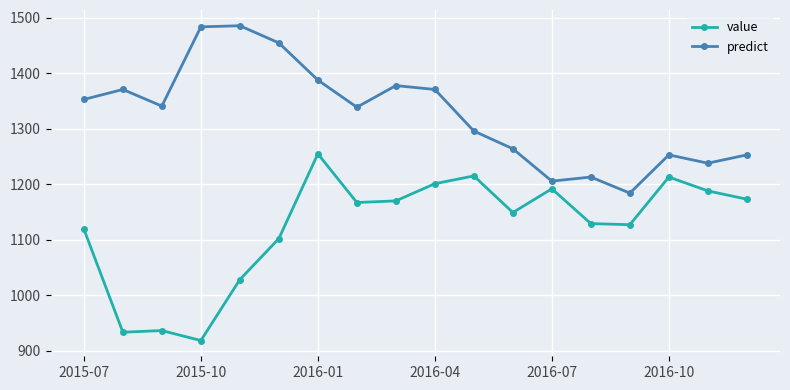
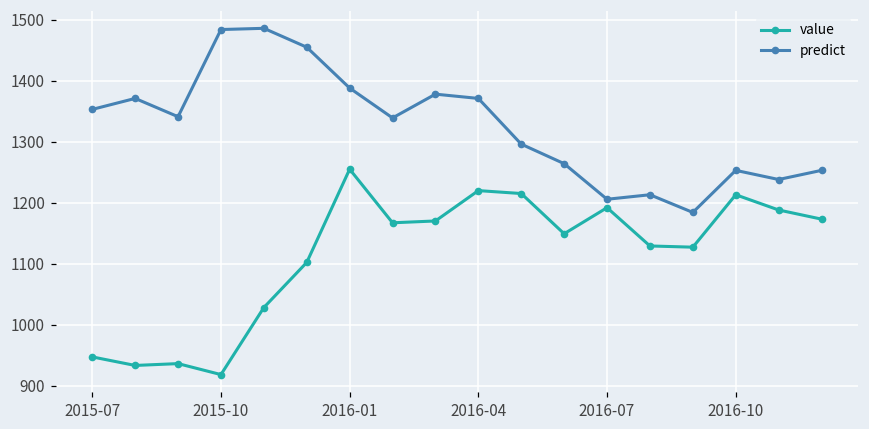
value, 2015-07: 1120 -> 950
value, 2016-04: 1200 -> 1220
